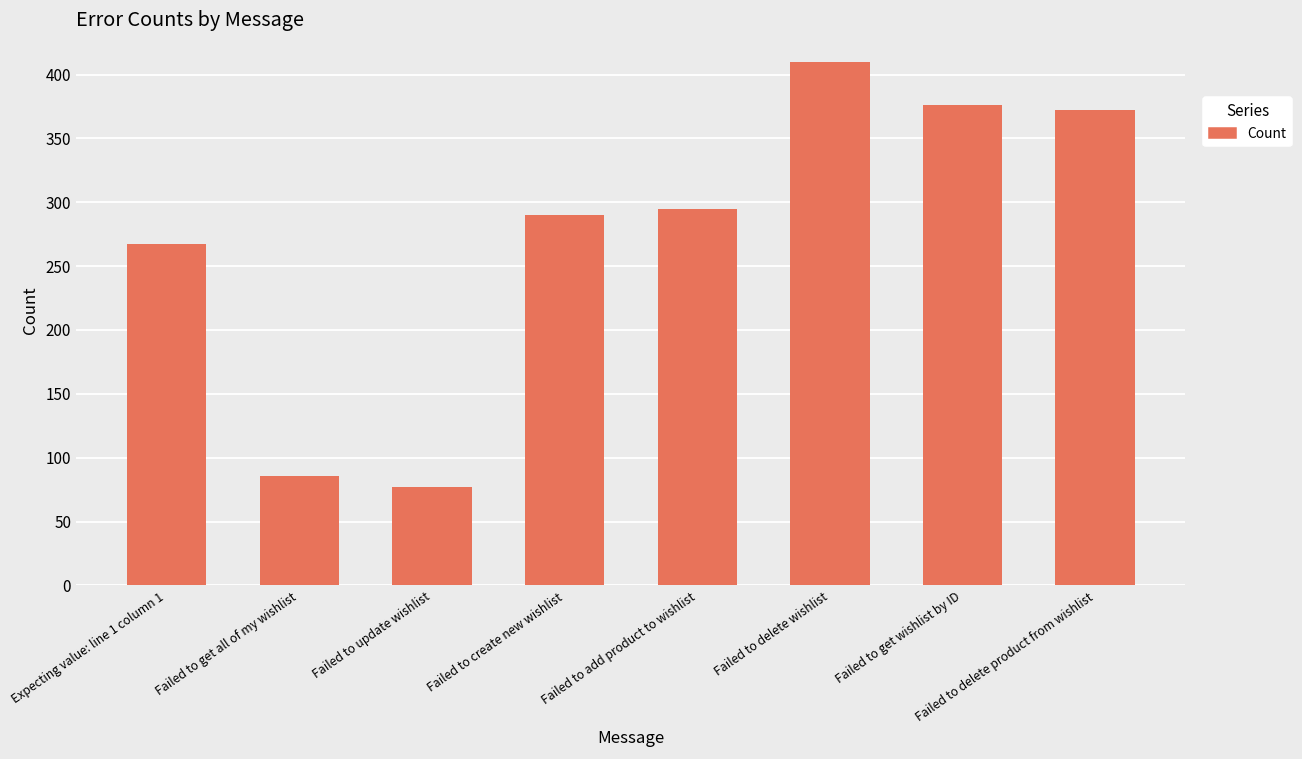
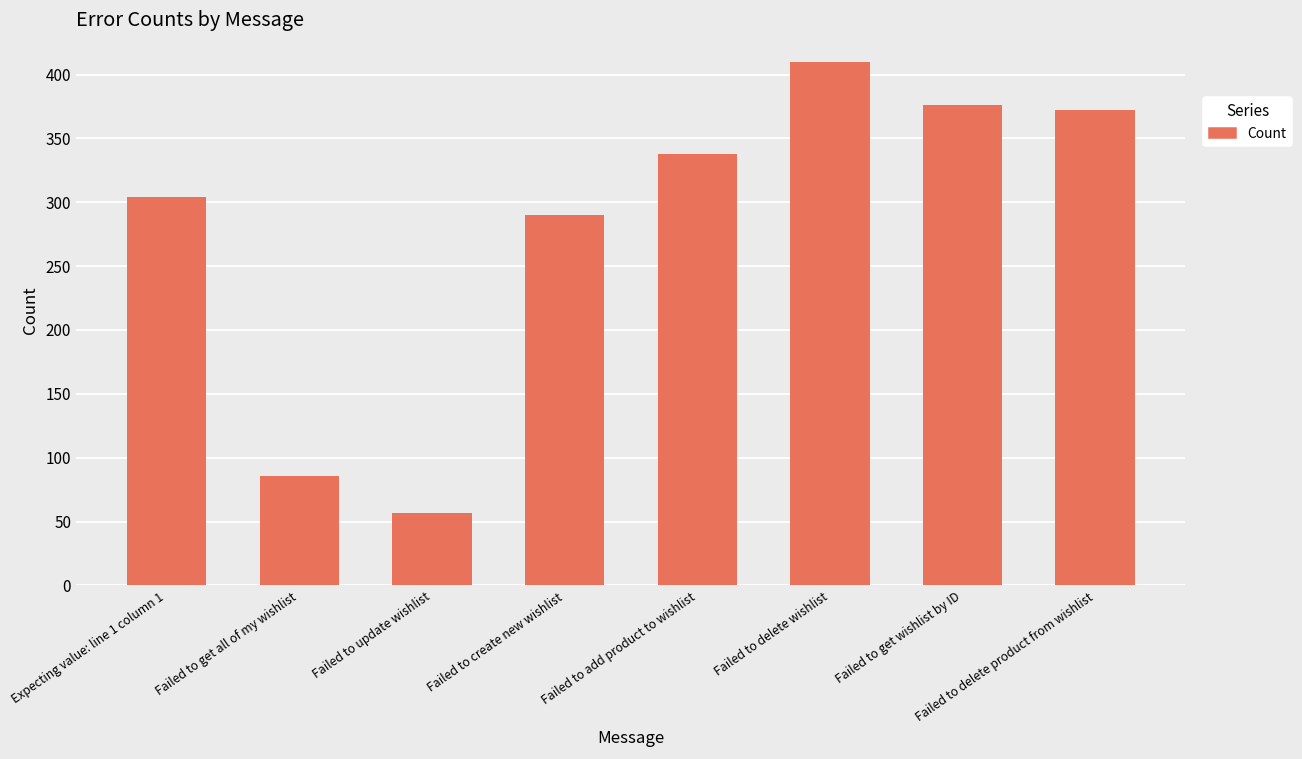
Expecting value: line 1 column 1: 267 -> 304
Failed to update wishlist: 77 -> 57
Failed to add product to wishlist: 295 -> 338
